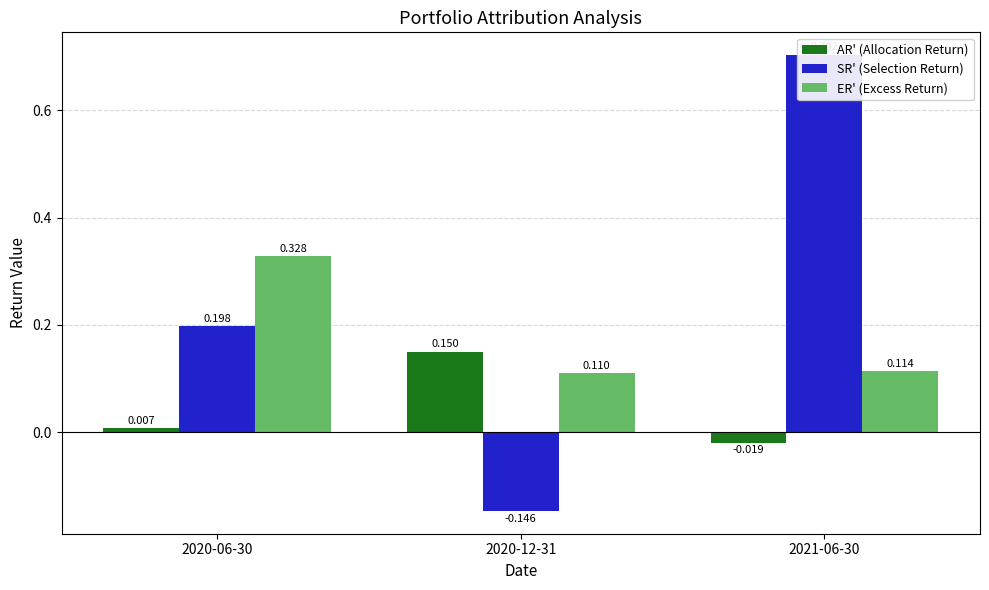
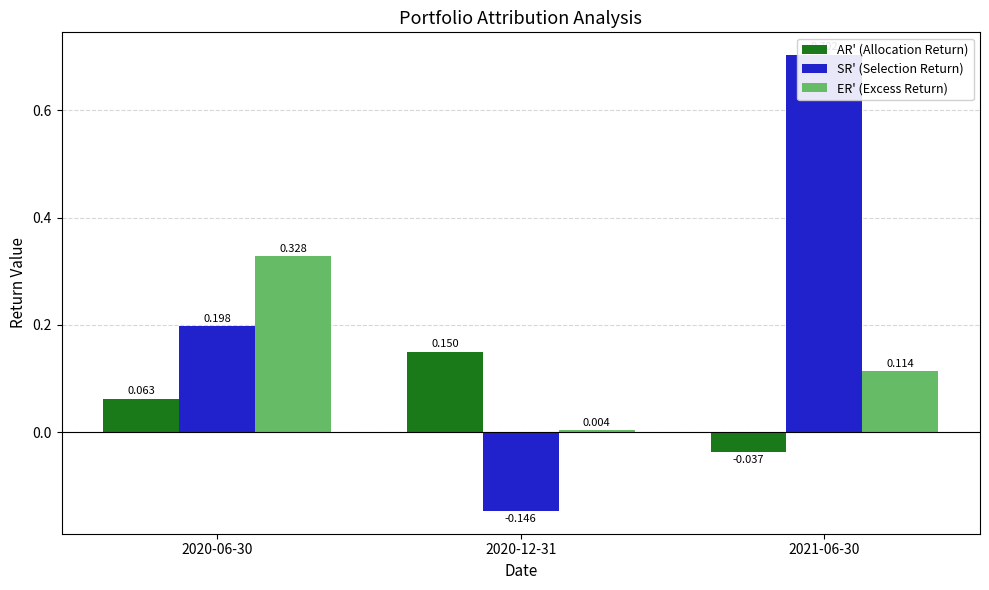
AR' (Allocation Return), 2020-06-30: 0.007 -> 0.063
ER' (Excess Return), 2020-12-31: 0.110 -> 0.004
AR' (Allocation Return), 2021-06-30: -0.019 -> -0.037
